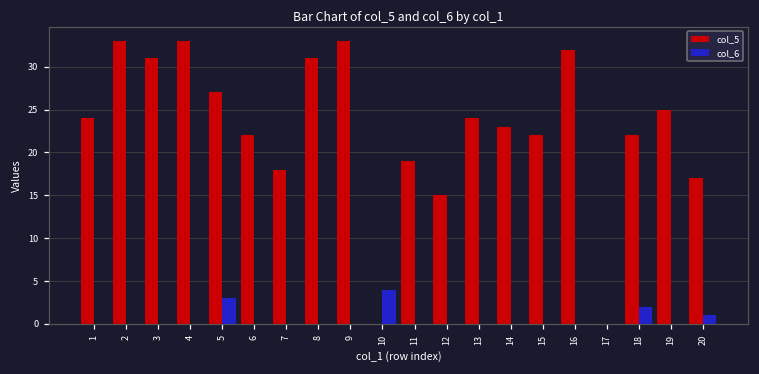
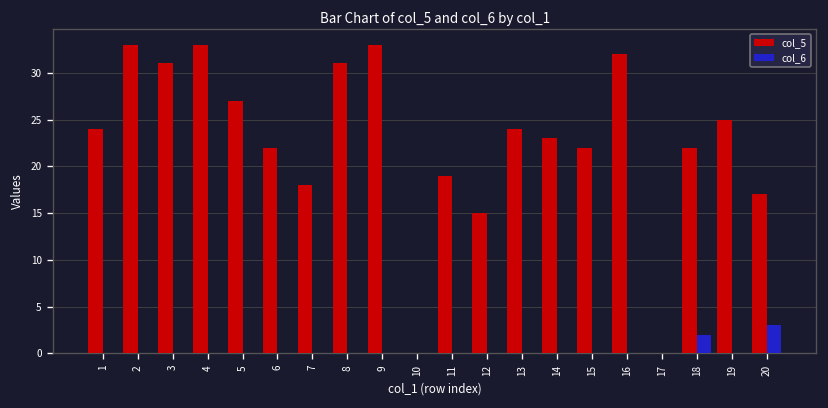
col_6, 5: 3 -> 0
col_6, 10: 4 -> 0
col_6, 20: 1 -> 3
